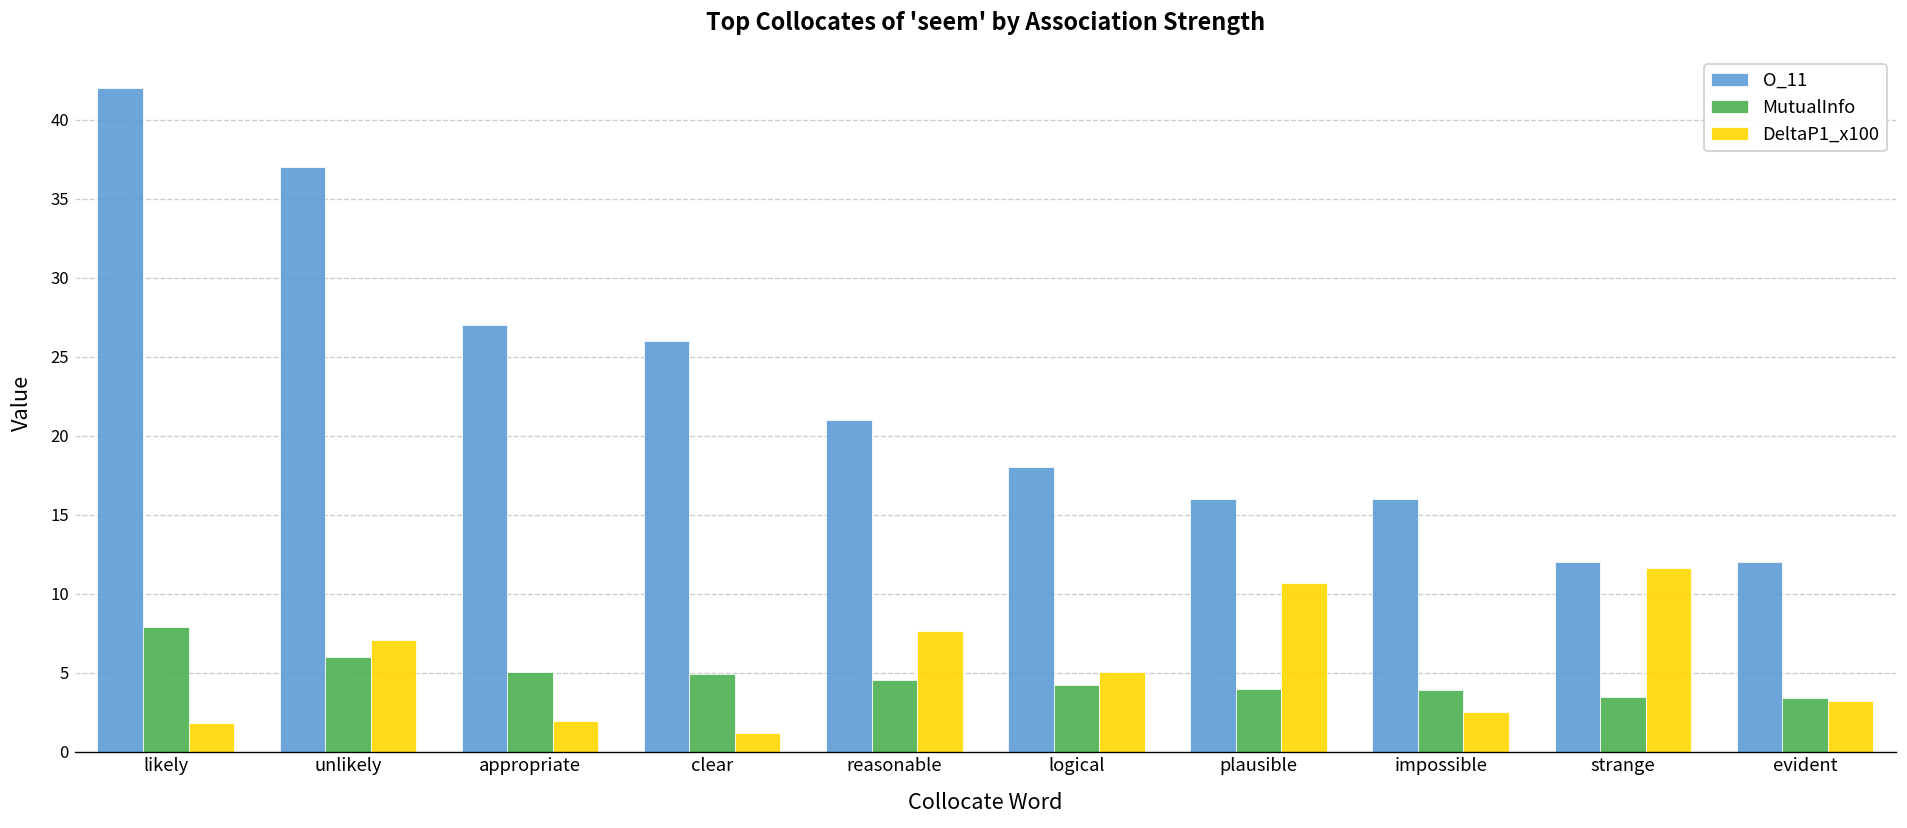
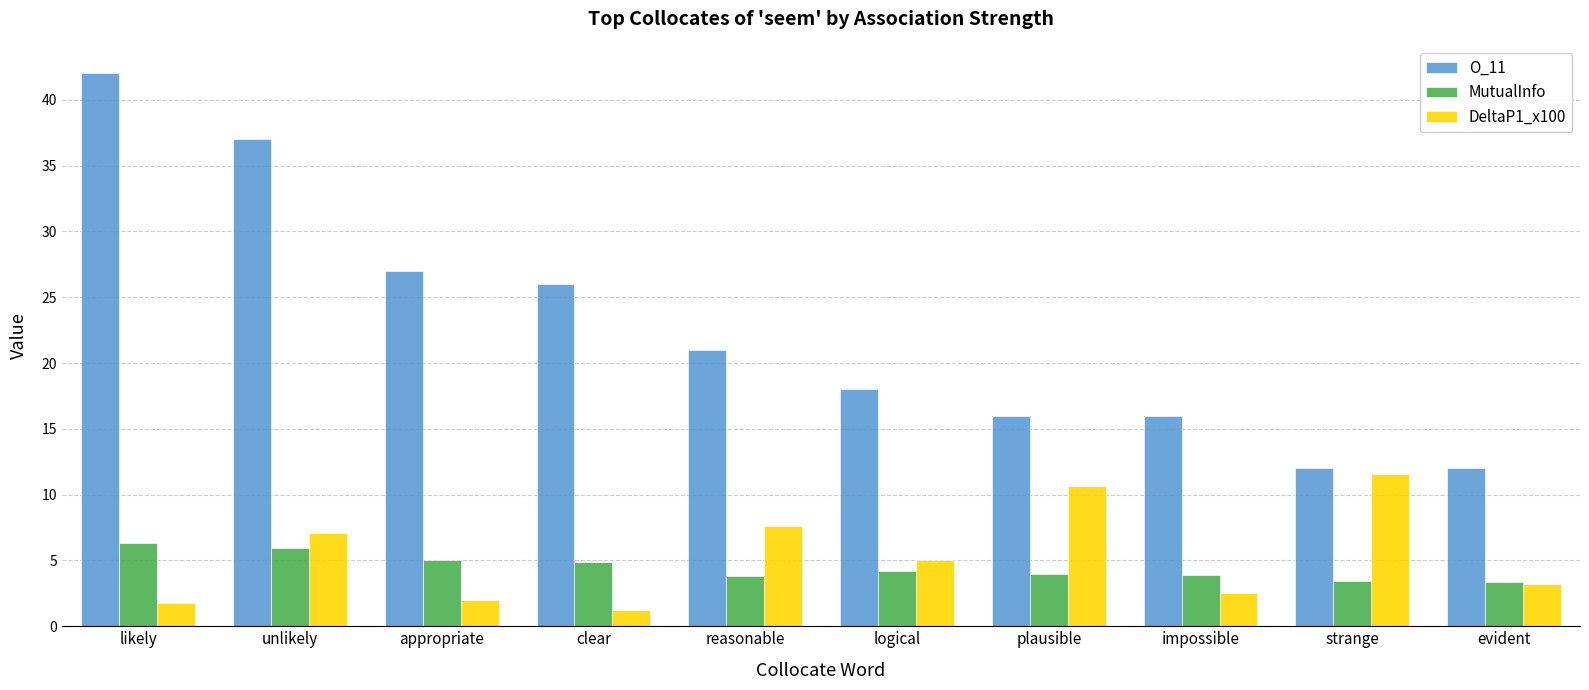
MutualInfo, likely: 7.9 -> 6.3
MutualInfo, reasonable: 4.5 -> 3.9
